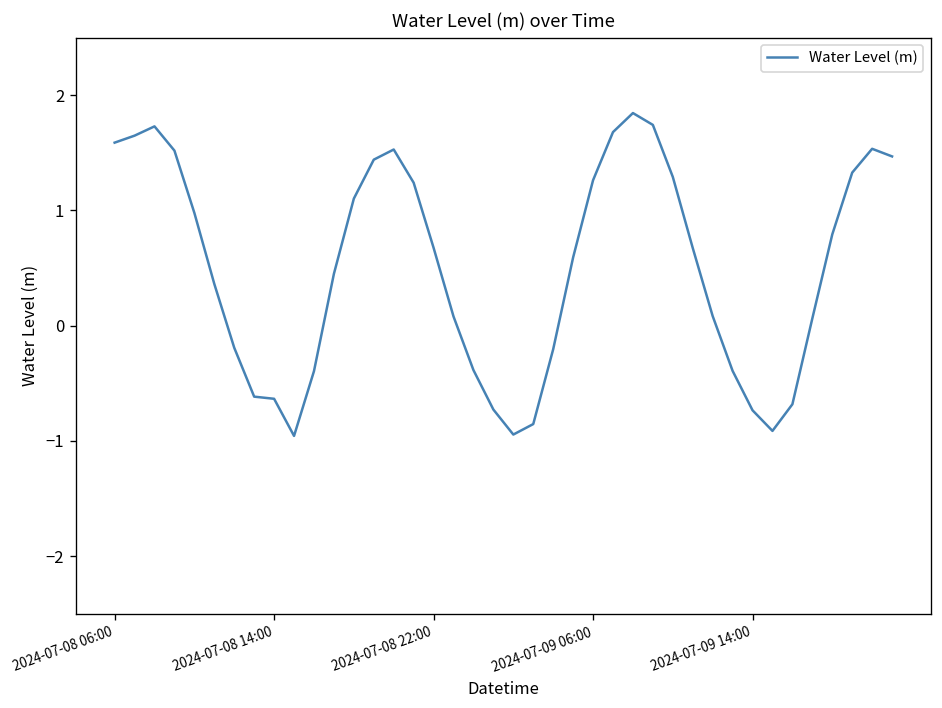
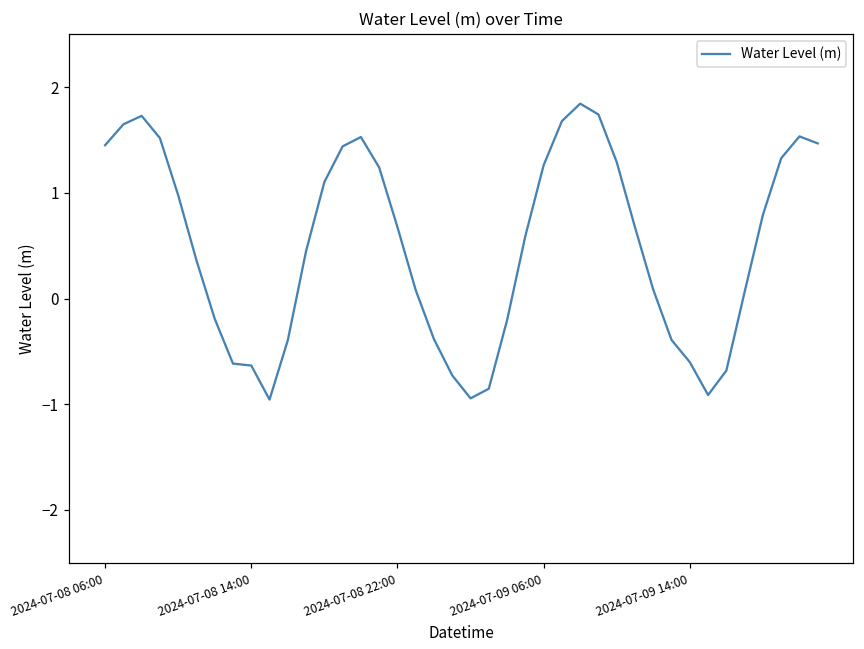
2024-07-08 06:00: 1.6 -> 1.5
2024-07-09 14:00: -0.7 -> -0.6
